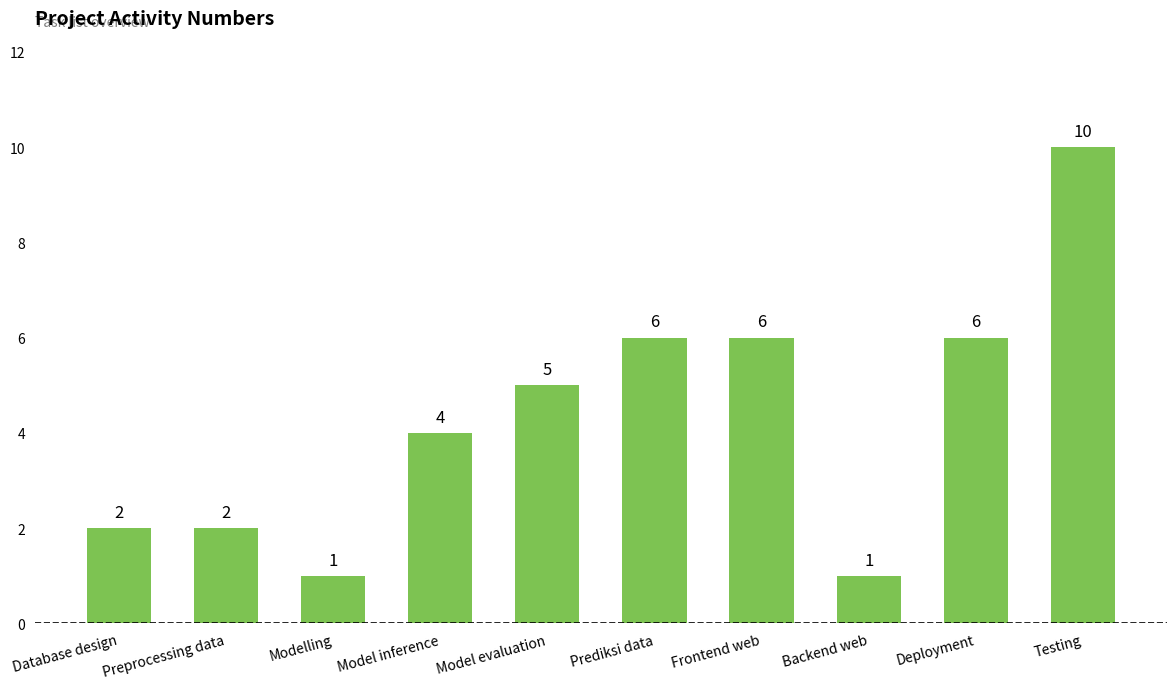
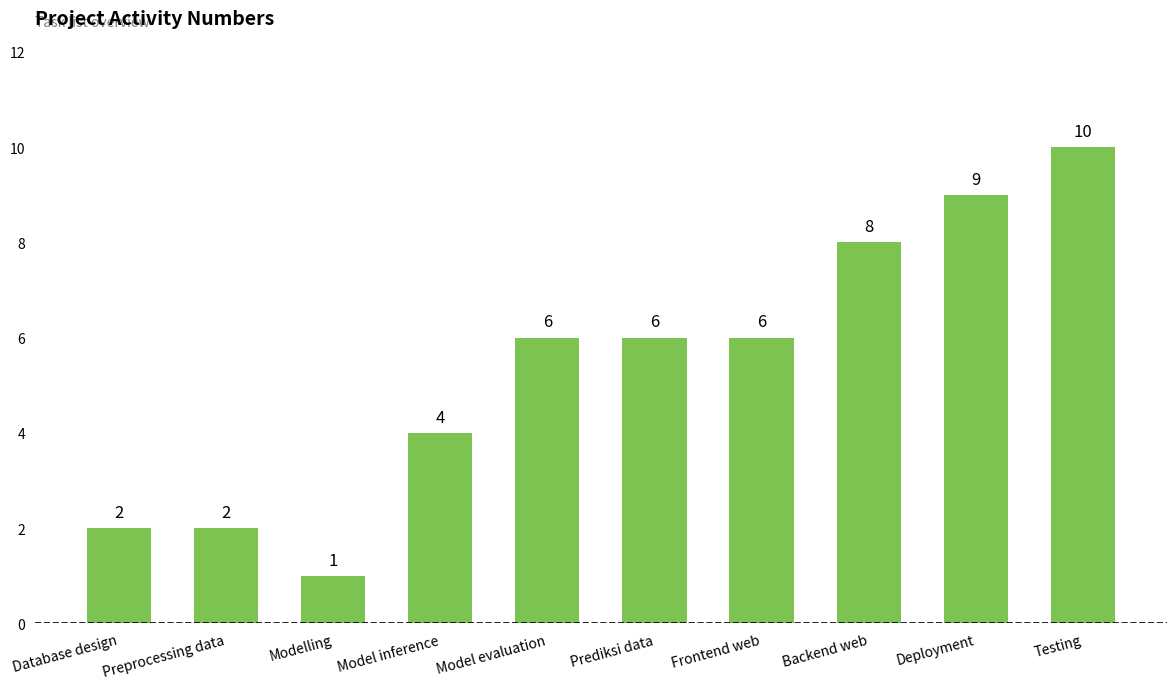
Model evaluation: 5 -> 6
Backend web: 1 -> 8
Deployment: 6 -> 9
